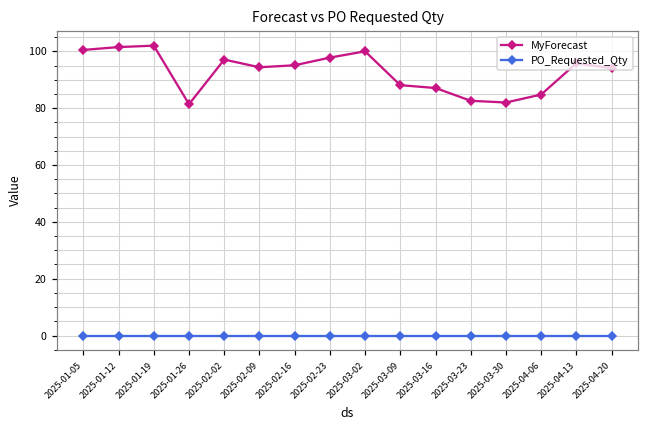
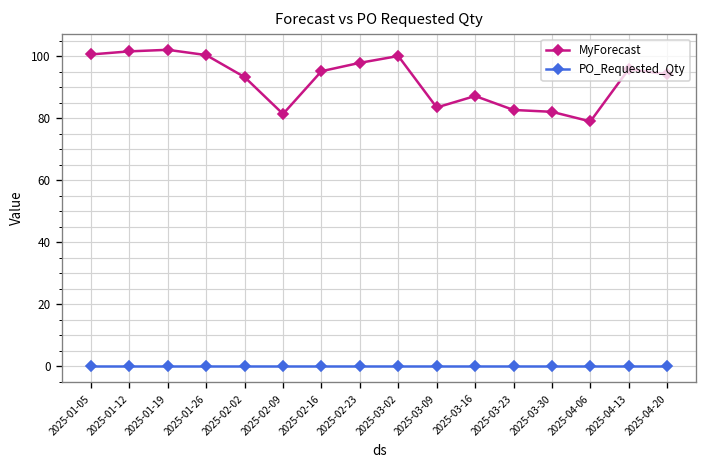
MyForecast, 2025-01-26: 81 -> 100
MyForecast, 2025-02-02: 97 -> 93
MyForecast, 2025-02-09: 94 -> 81
MyForecast, 2025-03-09: 88 -> 83
MyForecast, 2025-04-06: 85 -> 79
